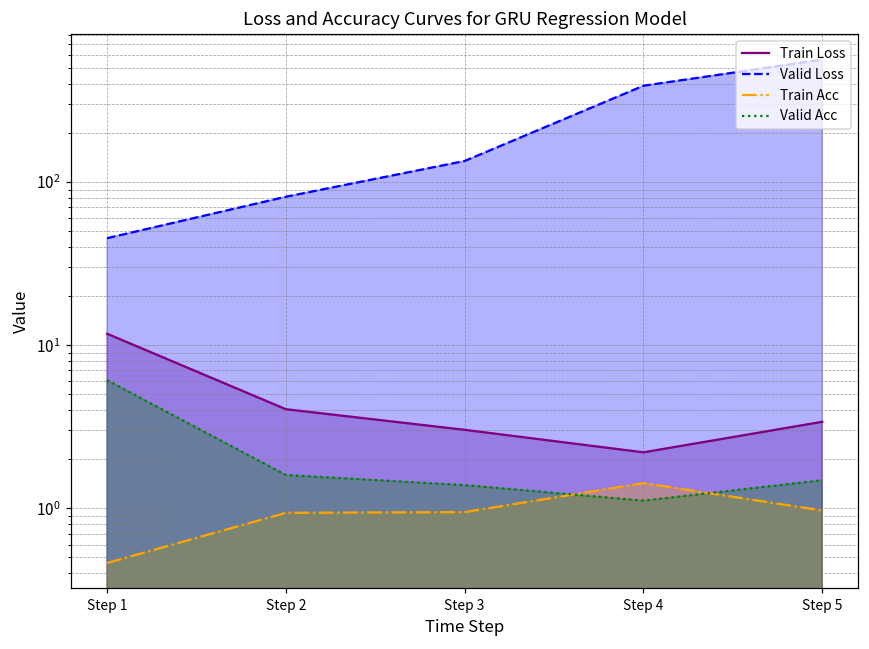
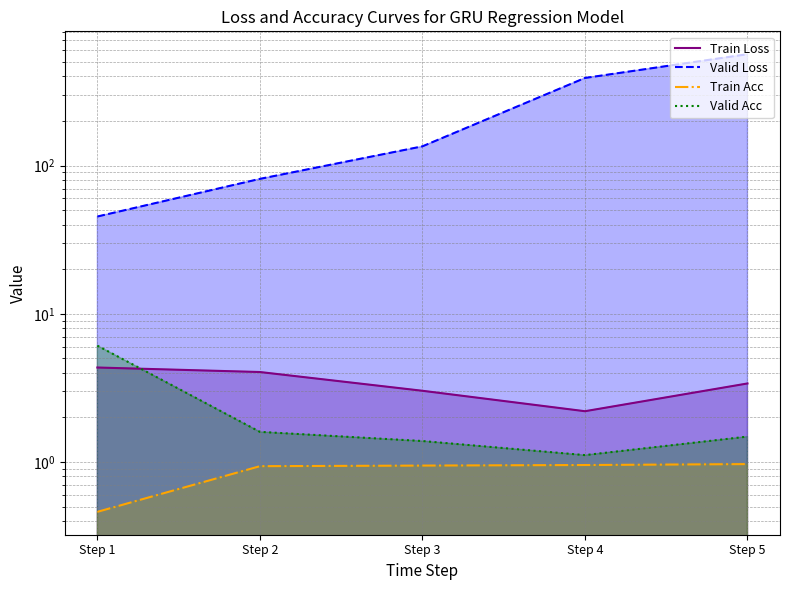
Train Loss, Step 1: 12 -> 4.3
Train Acc, Step 4: 1.4 -> 1.0
